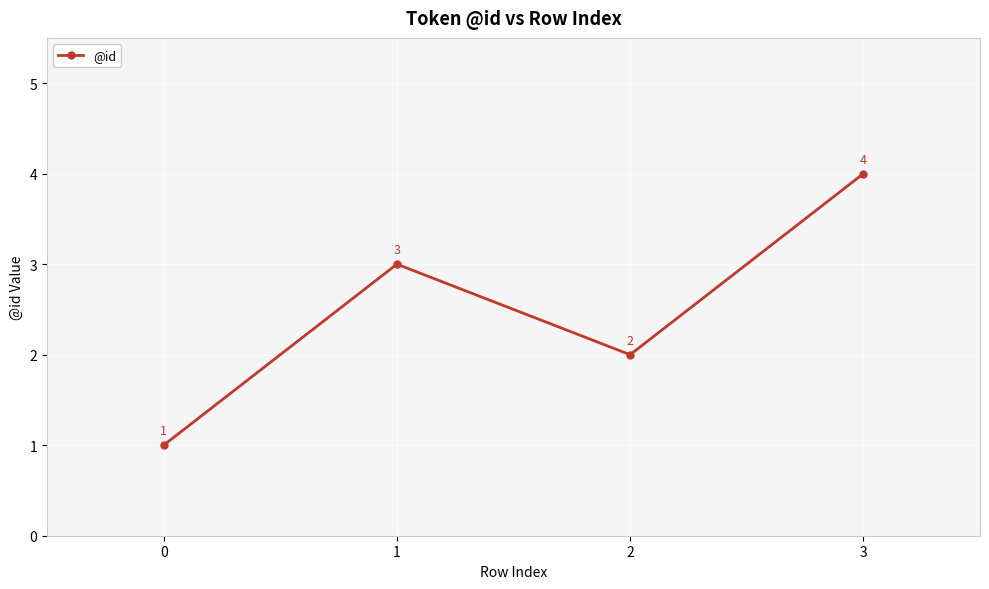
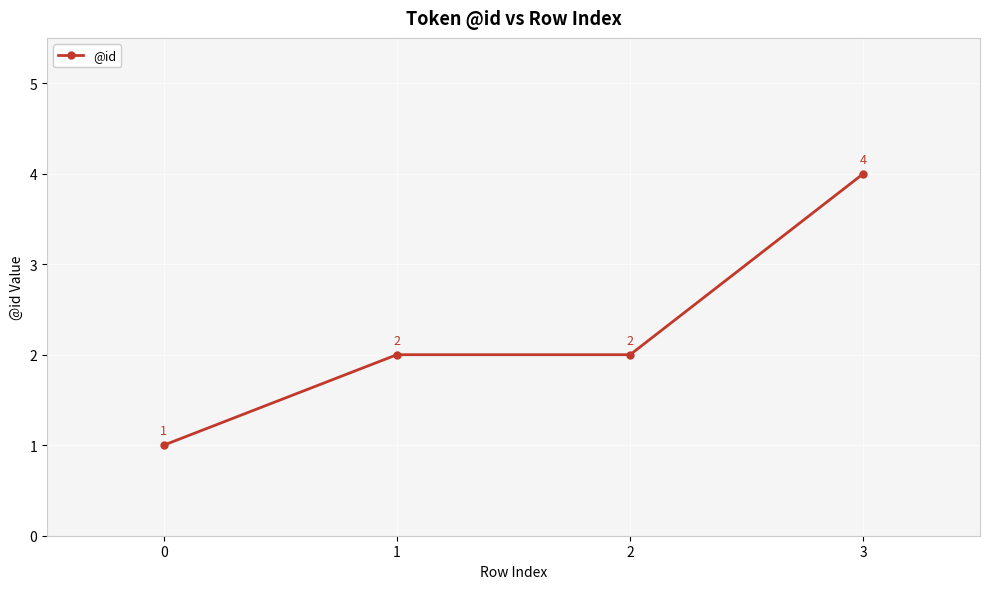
1: 3 -> 2
